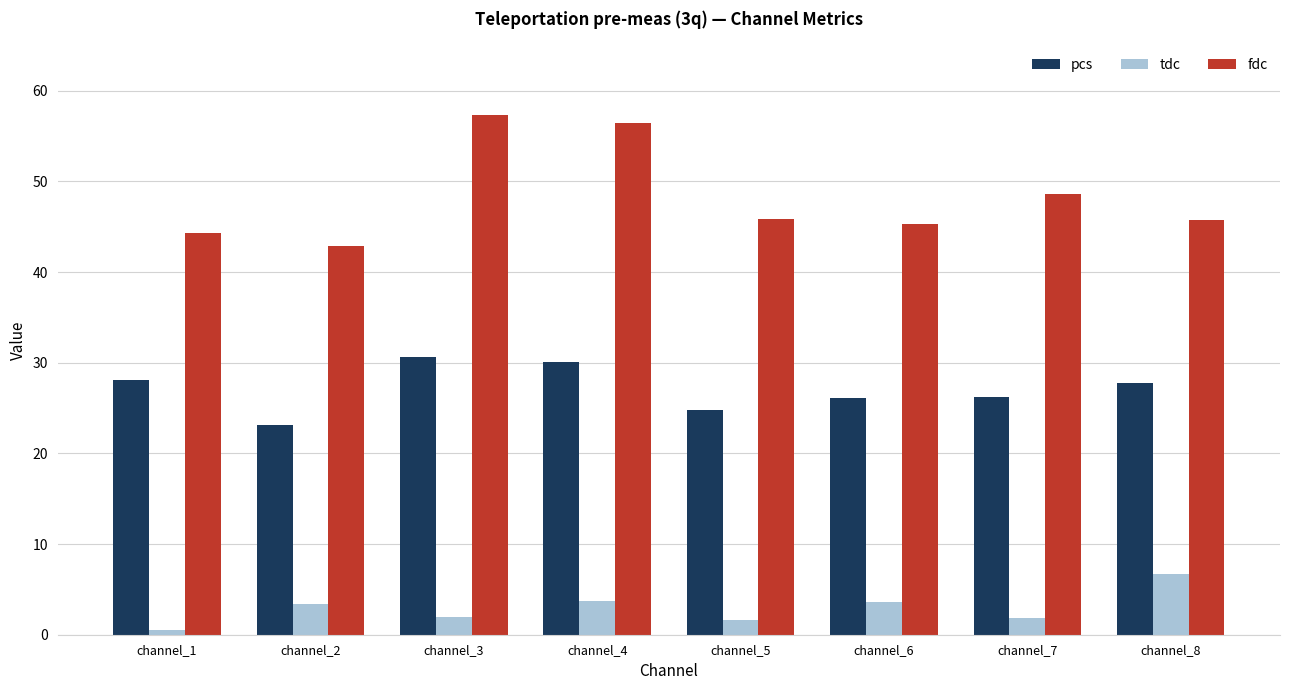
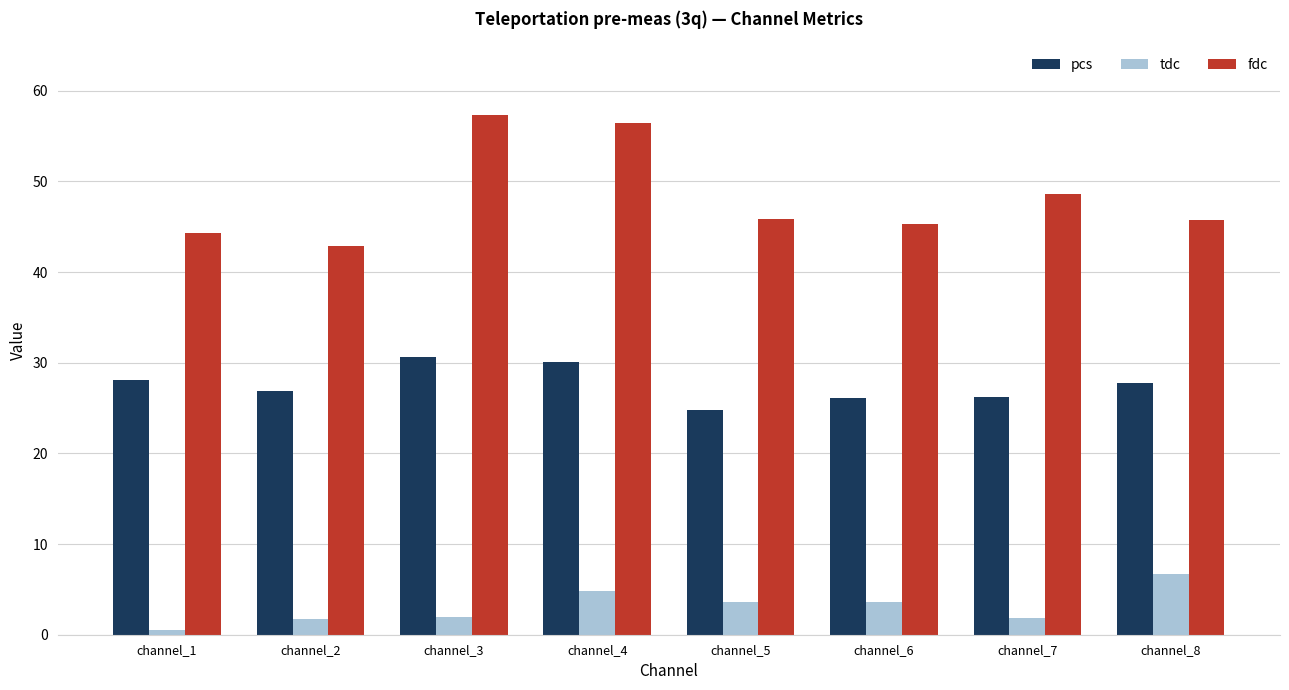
pcs, channel_2: 23 -> 27
tdc, channel_2: 3 -> 2
tdc, channel_4: 4 -> 5
tdc, channel_5: 2 -> 4
